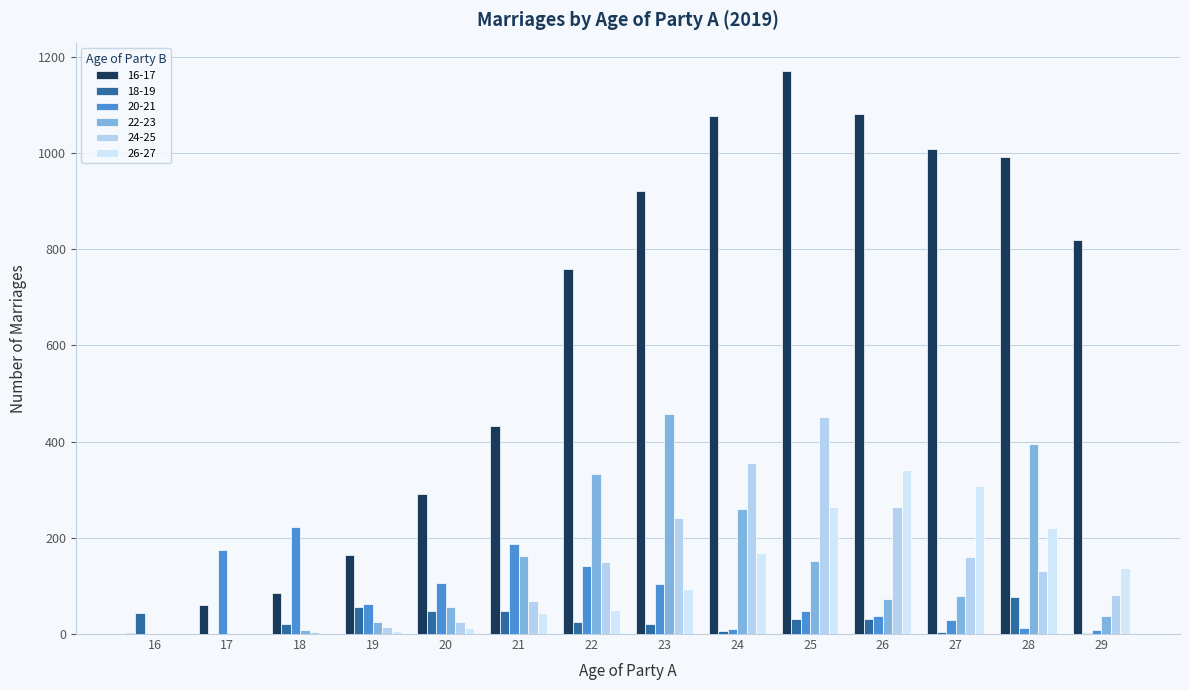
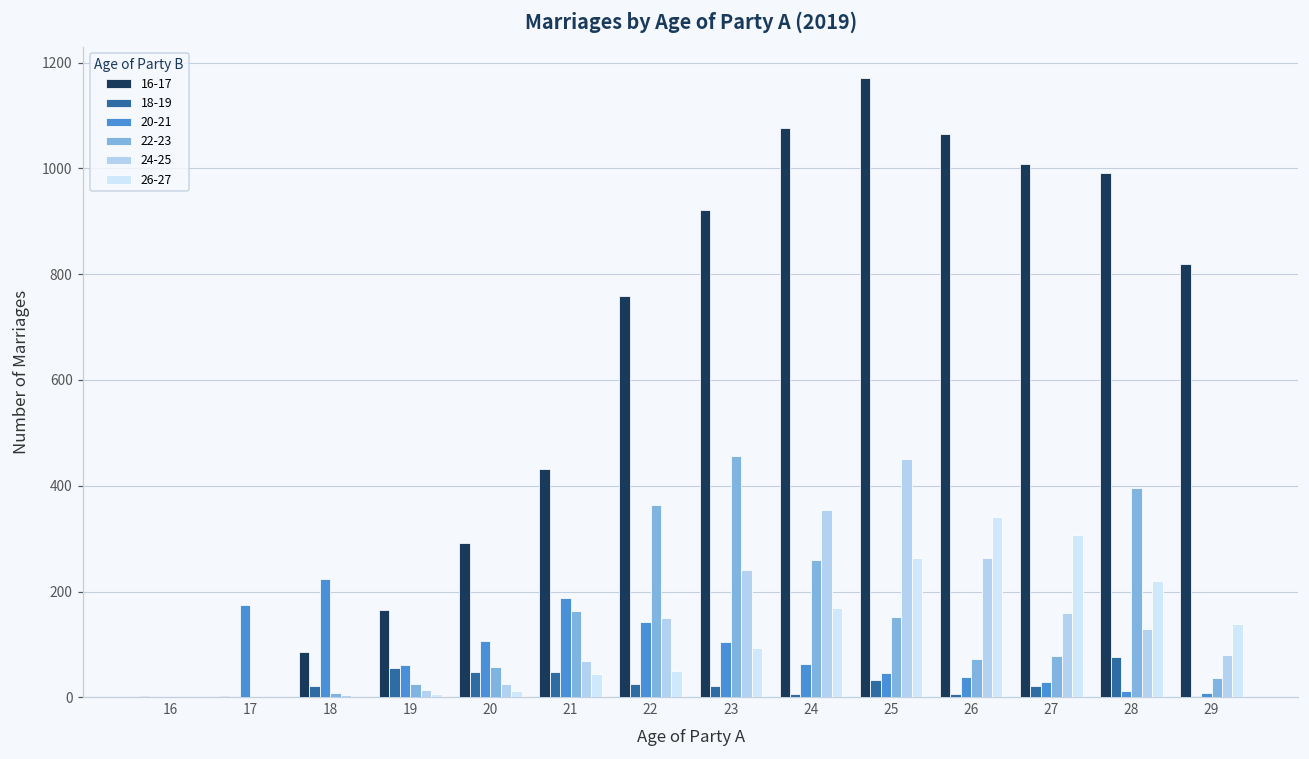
18-19, 16: 40 -> 0
16-17, 17: 60 -> 0
22-23, 22: 330 -> 360
20-21, 24: 10 -> 60
16-17, 26: 1080 -> 1070
18-19, 26: 30 -> 10
18-19, 27: 0 -> 20
